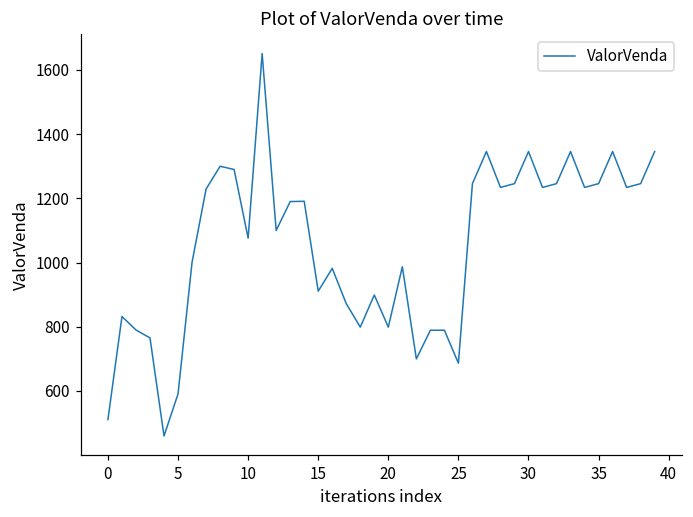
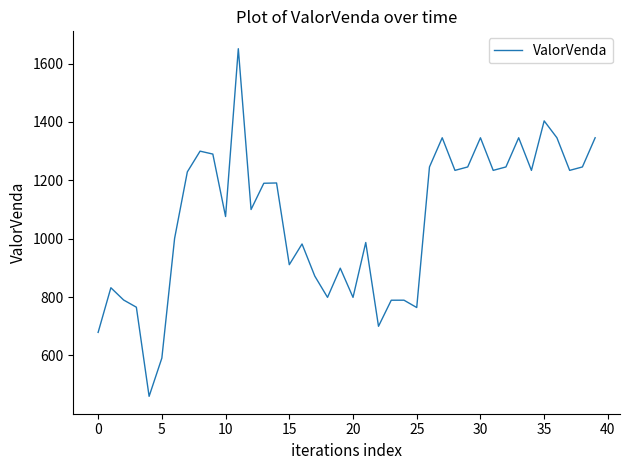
0: 510 -> 680
25: 690 -> 760
35: 1250 -> 1400
